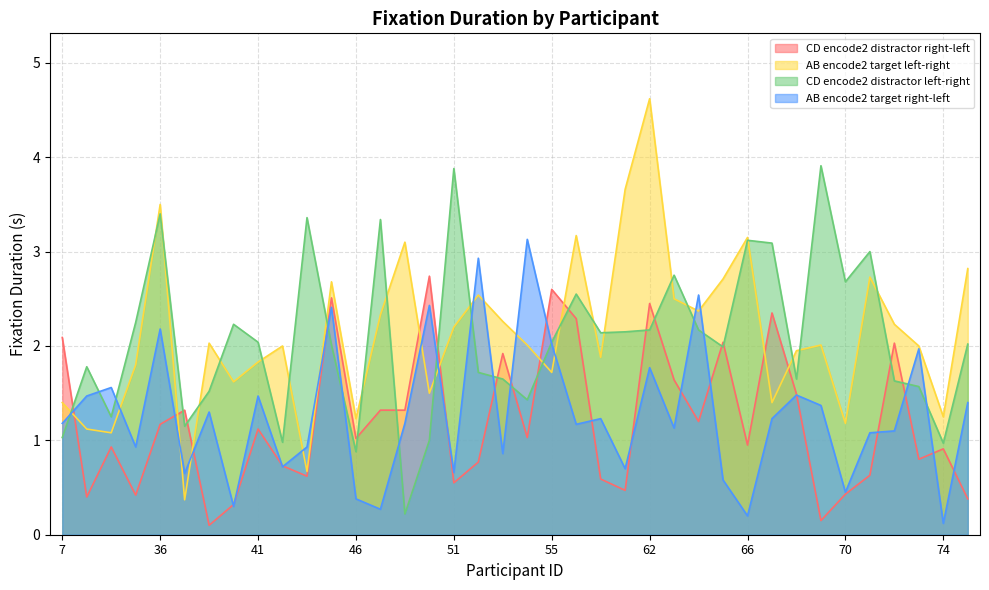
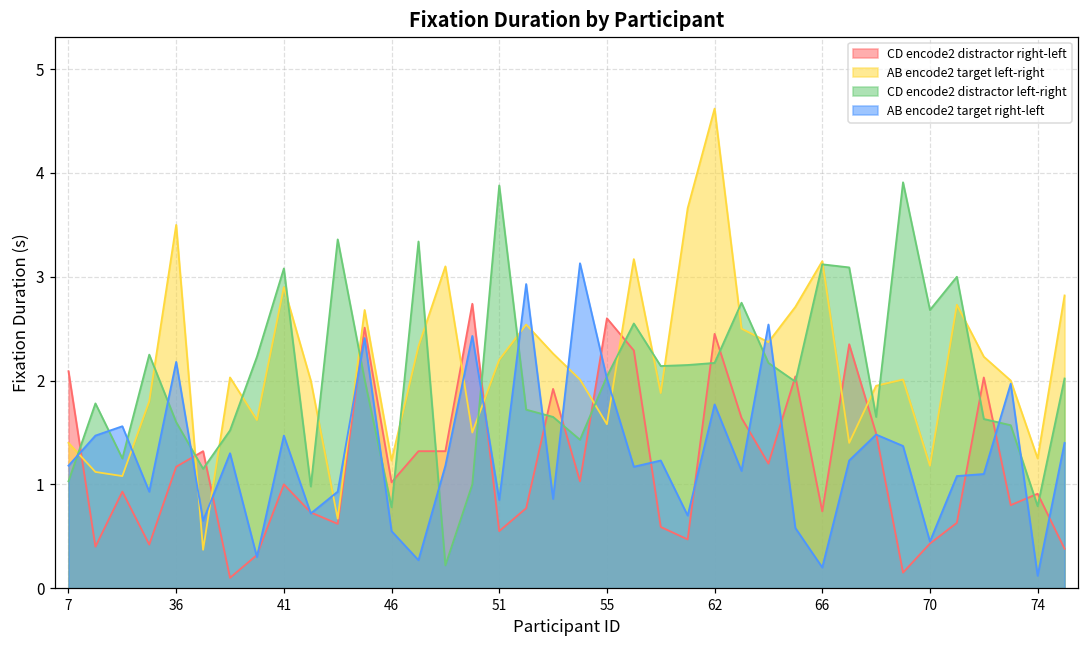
CD encode2 distractor left-right, 36: 3.4 -> 1.6
CD encode2 distractor right-left, 41: 1.1 -> 1.0
AB encode2 target left-right, 41: 1.8 -> 2.9
CD encode2 distractor left-right, 41: 2.0 -> 3.1
CD encode2 distractor left-right, 46: 0.9 -> 0.8
AB encode2 target right-left, 46: 0.4 -> 0.6
AB encode2 target right-left, 51: 0.7 -> 0.9
AB encode2 target left-right, 55: 1.7 -> 1.6
CD encode2 distractor right-left, 66: 1.0 -> 0.7
CD encode2 distractor left-right, 74: 1.0 -> 0.8
